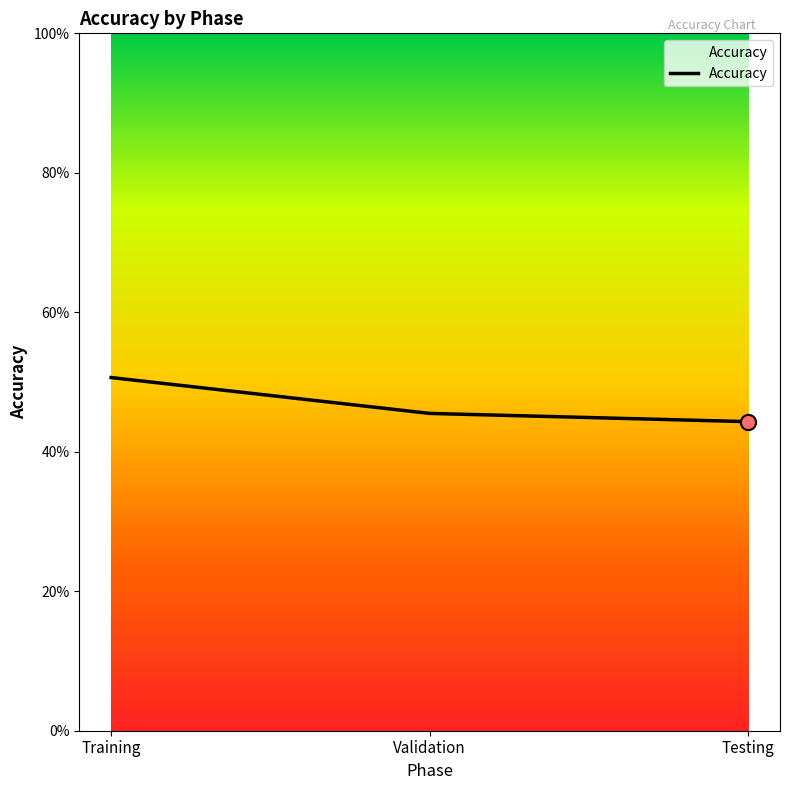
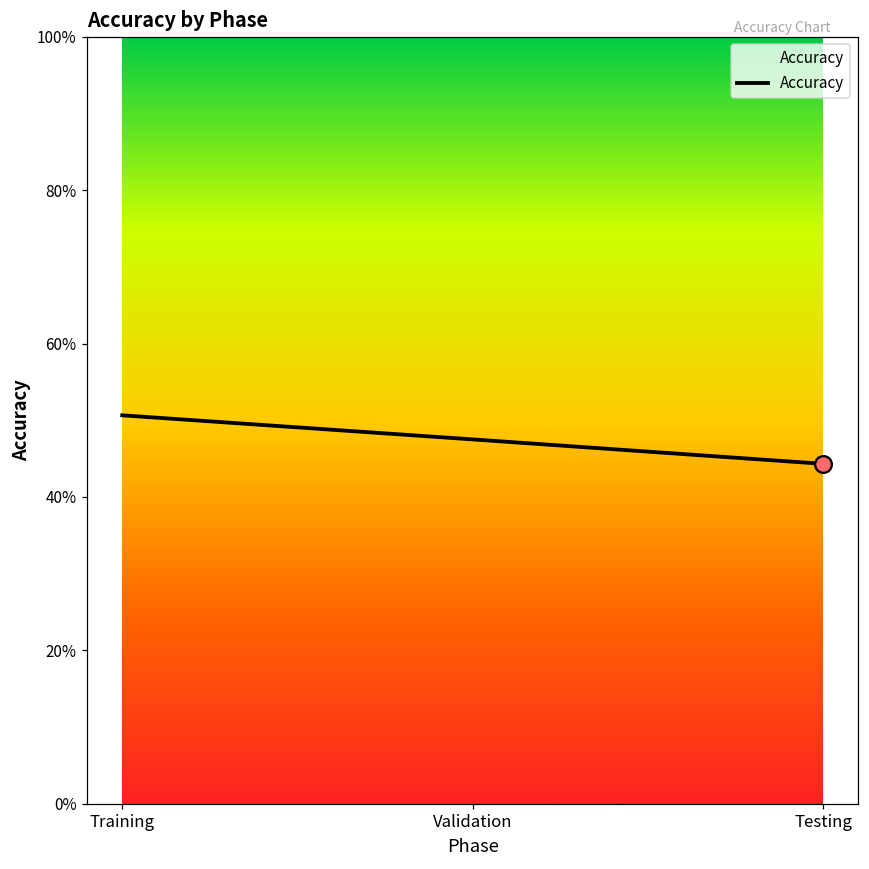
Accuracy, Validation: 46% -> 48%
